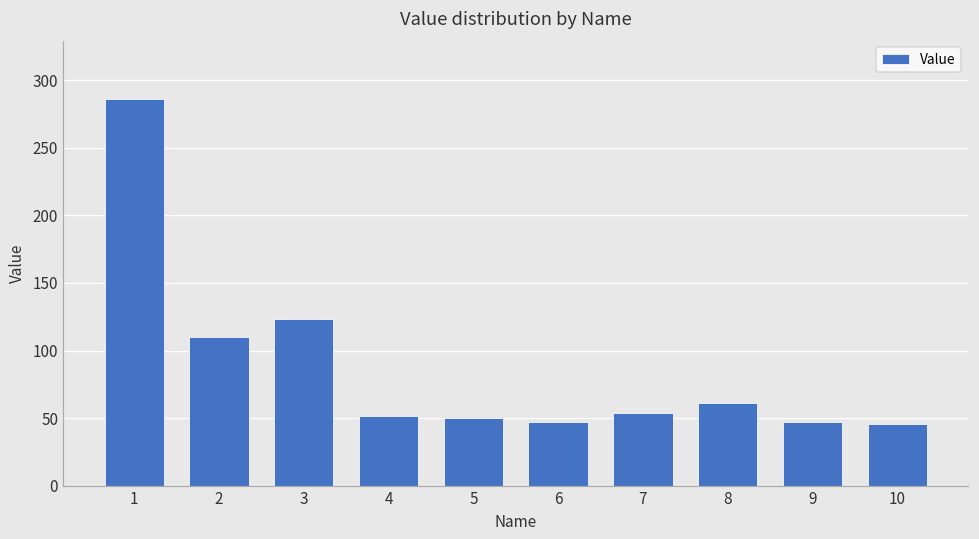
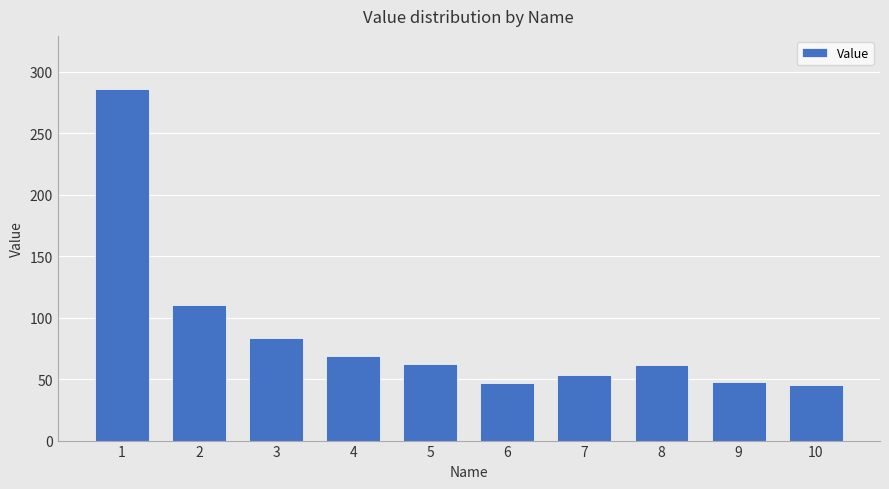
3: 123 -> 84
4: 52 -> 69
5: 50 -> 62
